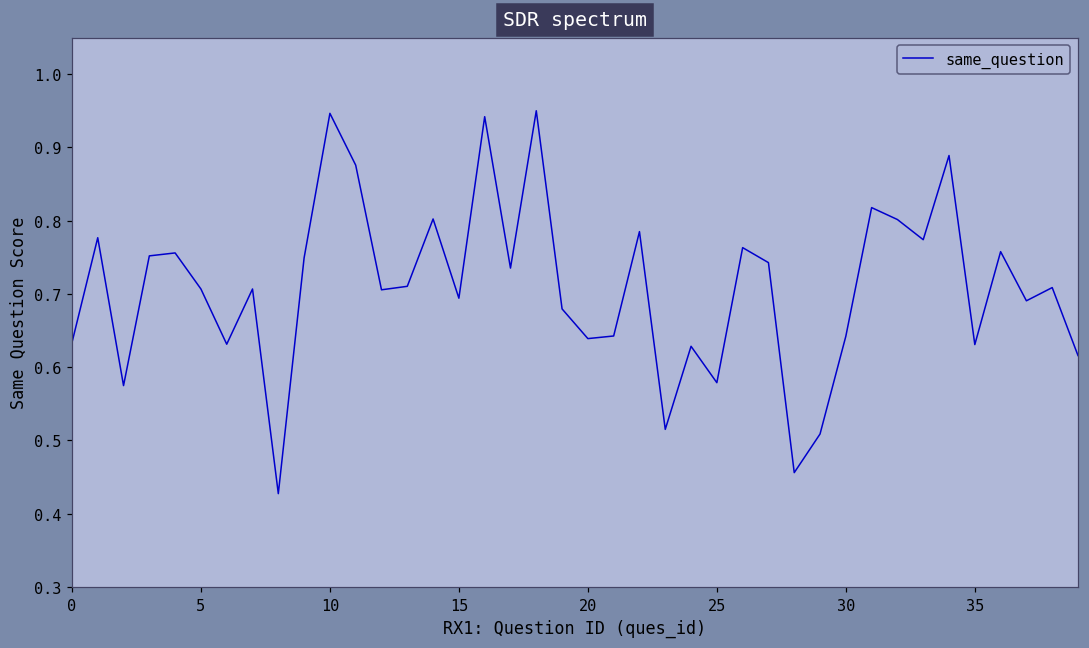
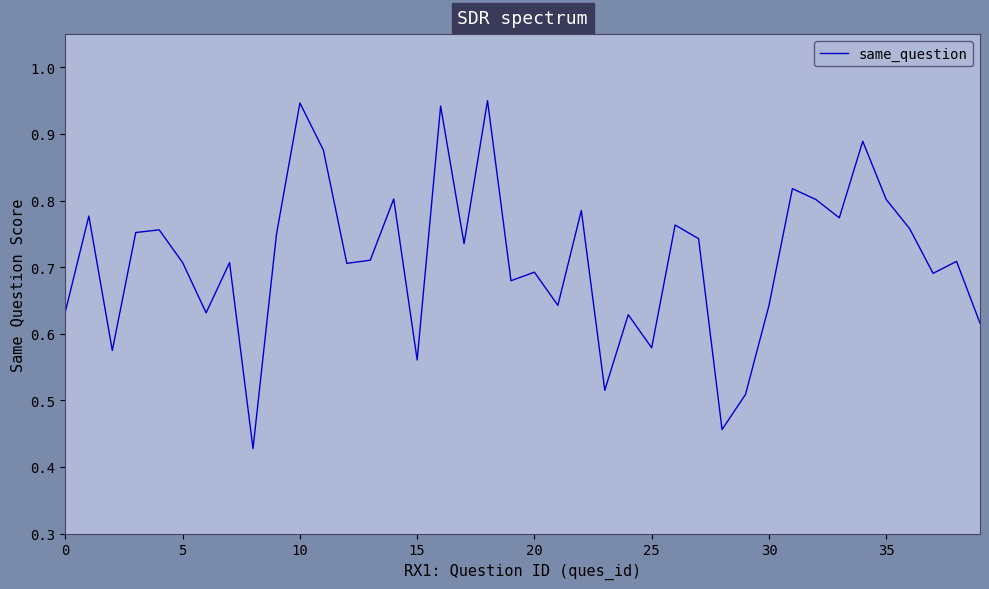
15: 0.69 -> 0.56
20: 0.64 -> 0.69
35: 0.63 -> 0.80
